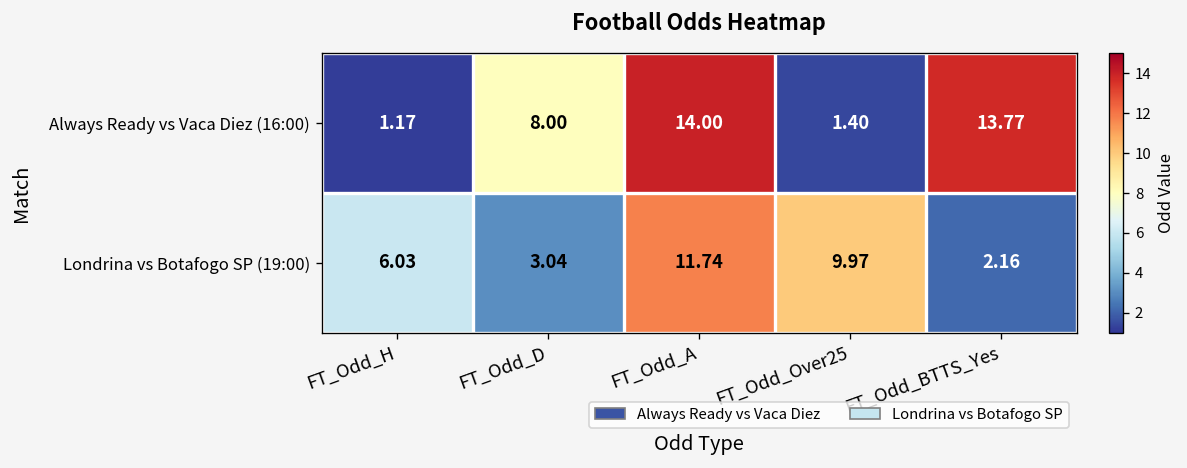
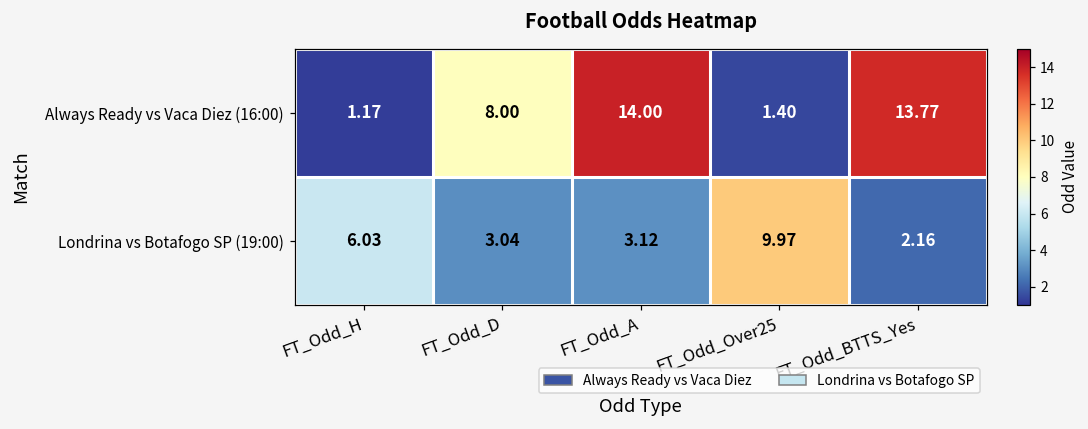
Londrina vs Botafogo SP (19:00), FT_Odd_A: 11.74 -> 3.12
